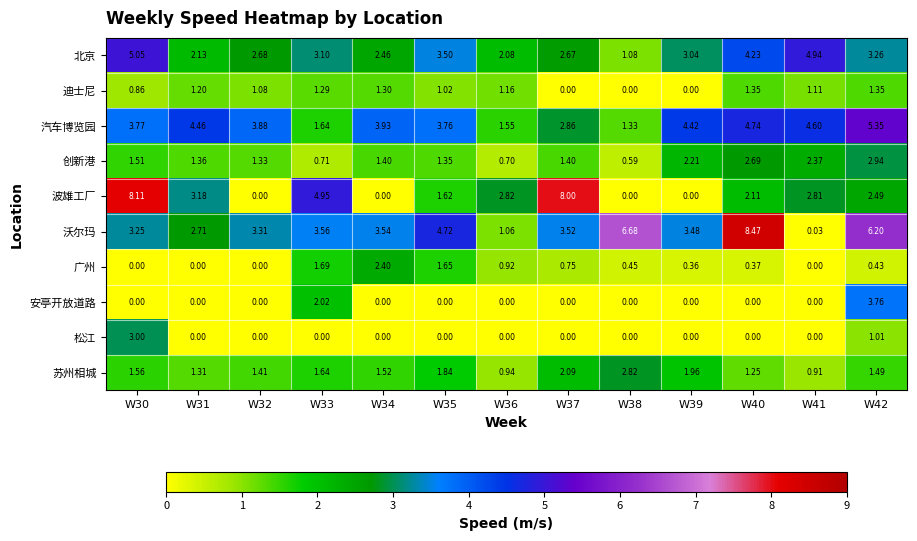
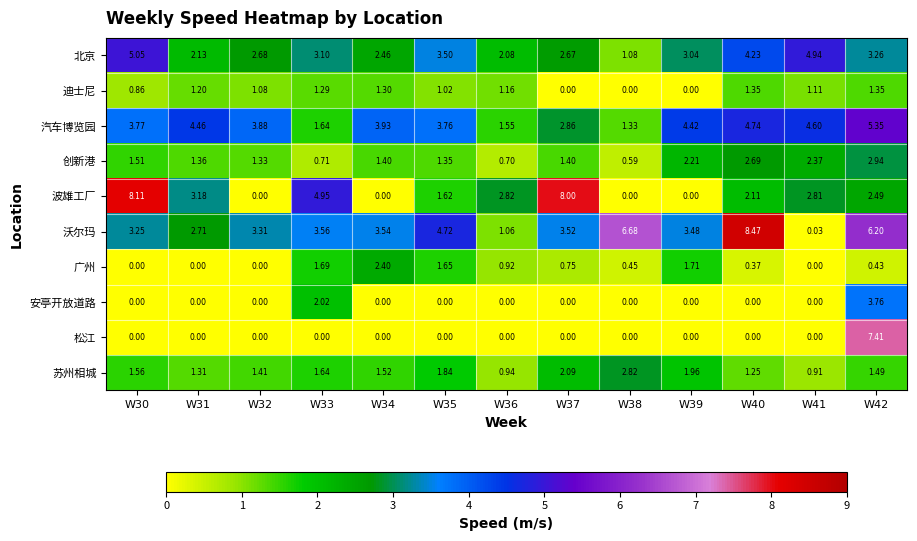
广州, W39: 0.36 -> 1.71
松江, W30: 3.00 -> 0.00
松江, W42: 1.01 -> 7.41
